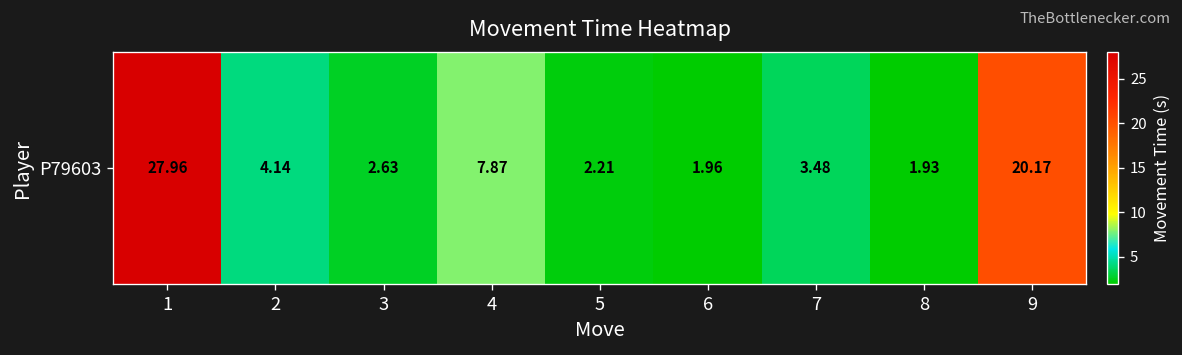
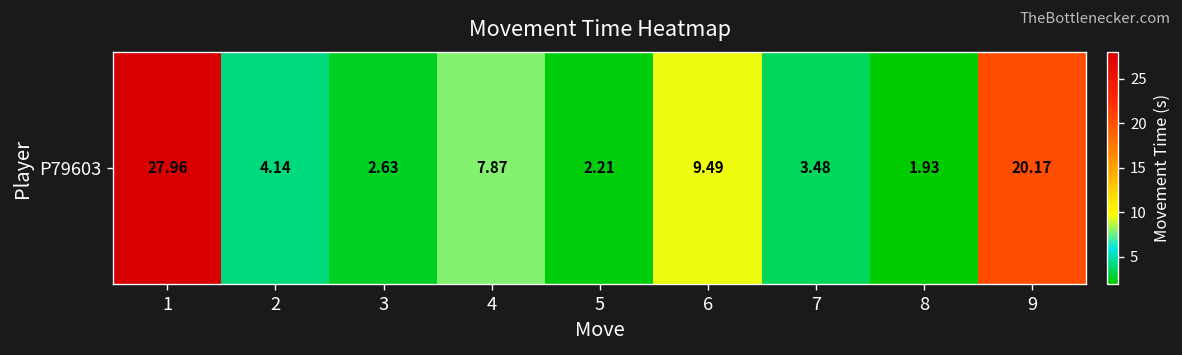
P79603, 6: 1.96 -> 9.49
